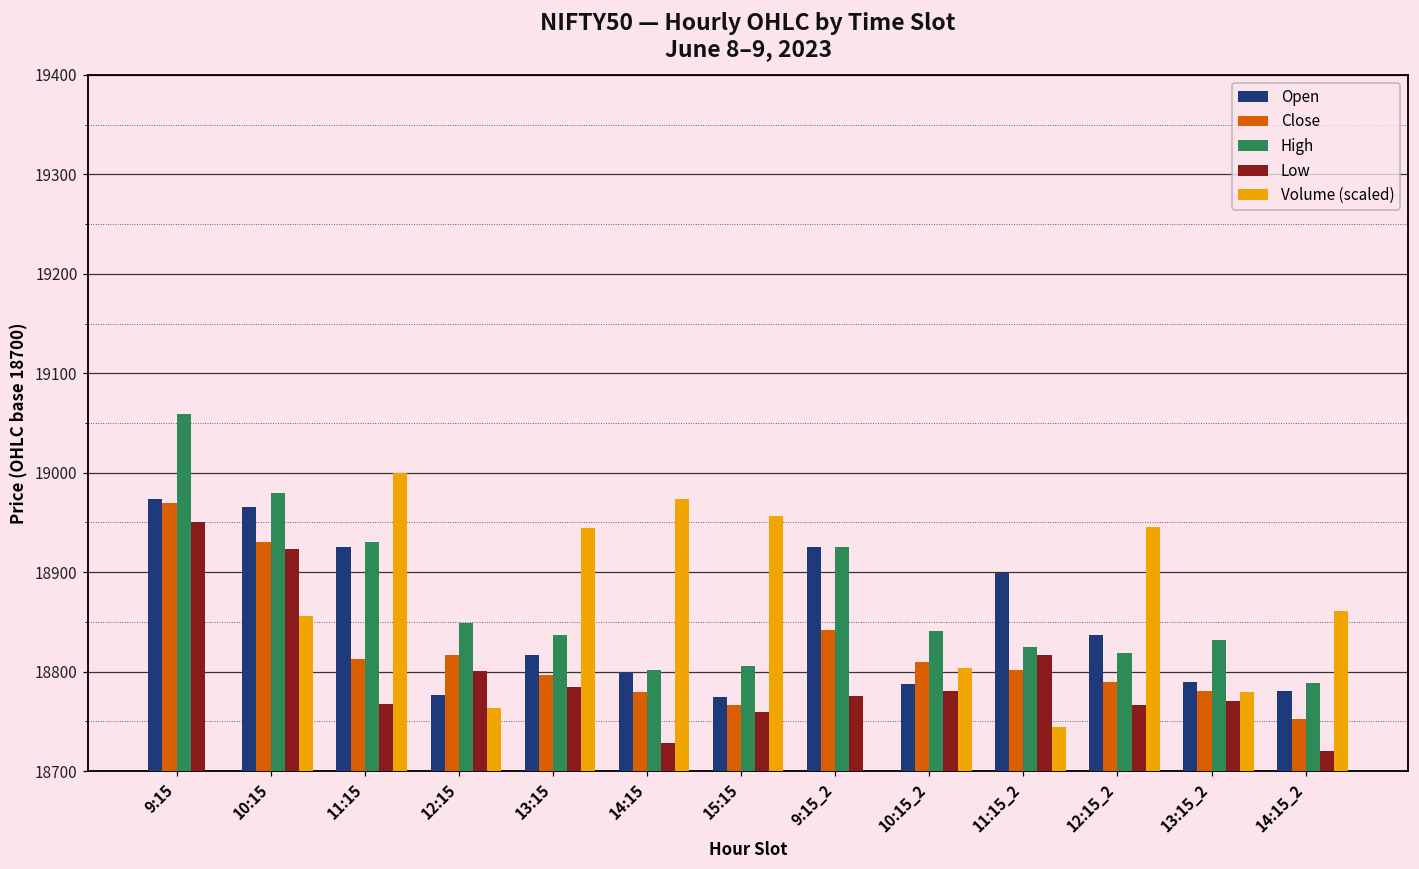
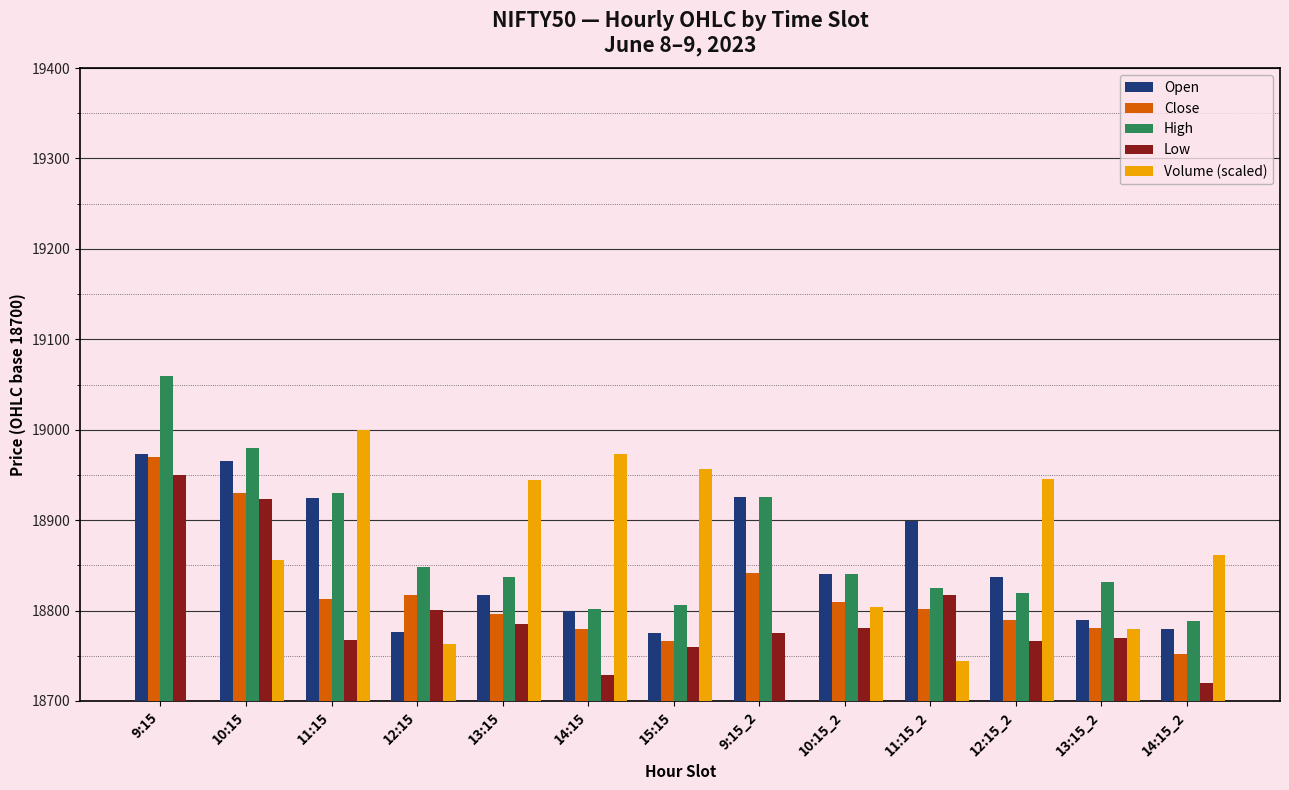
Open, 10:15_2: 18790 -> 18840
